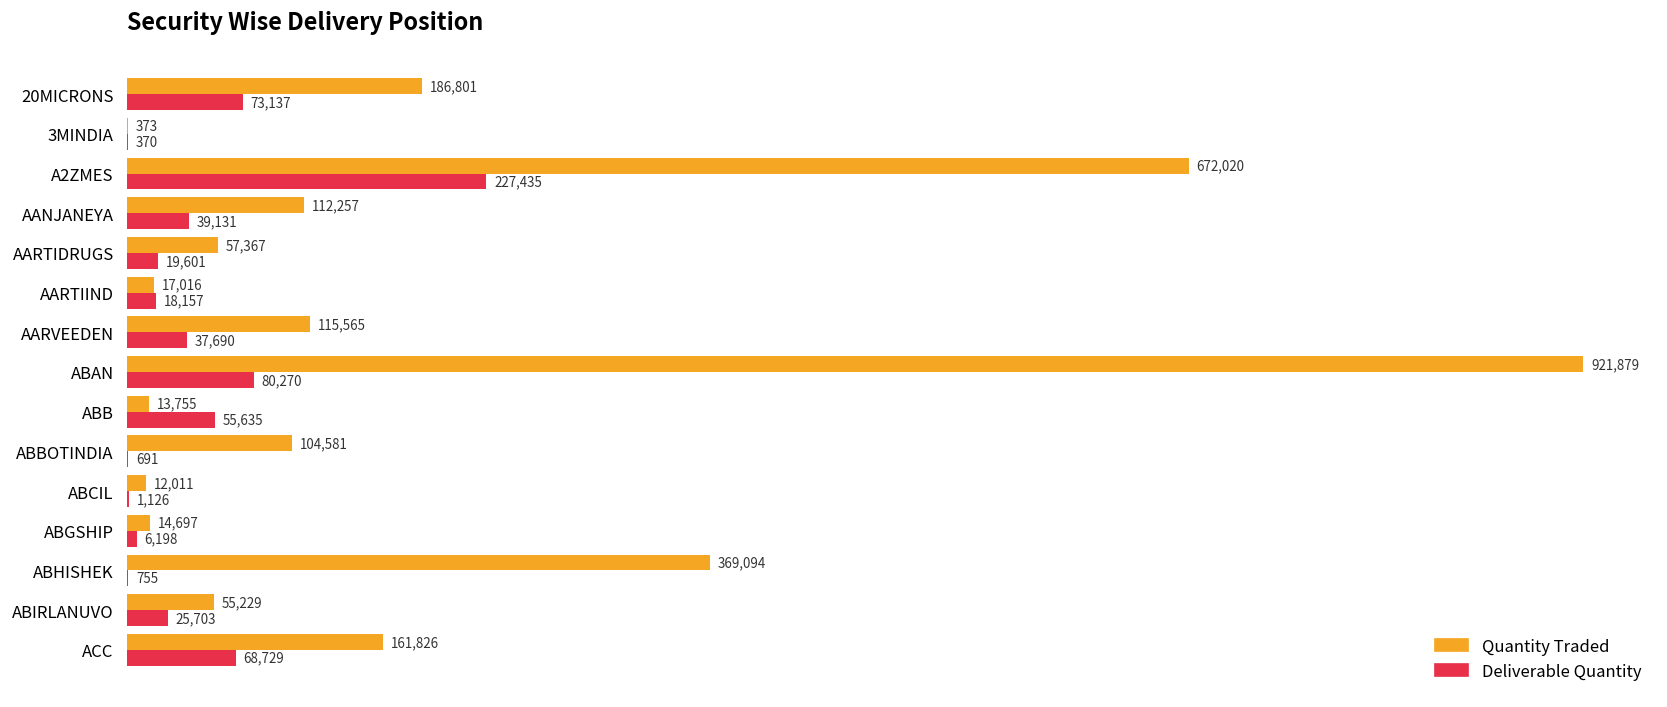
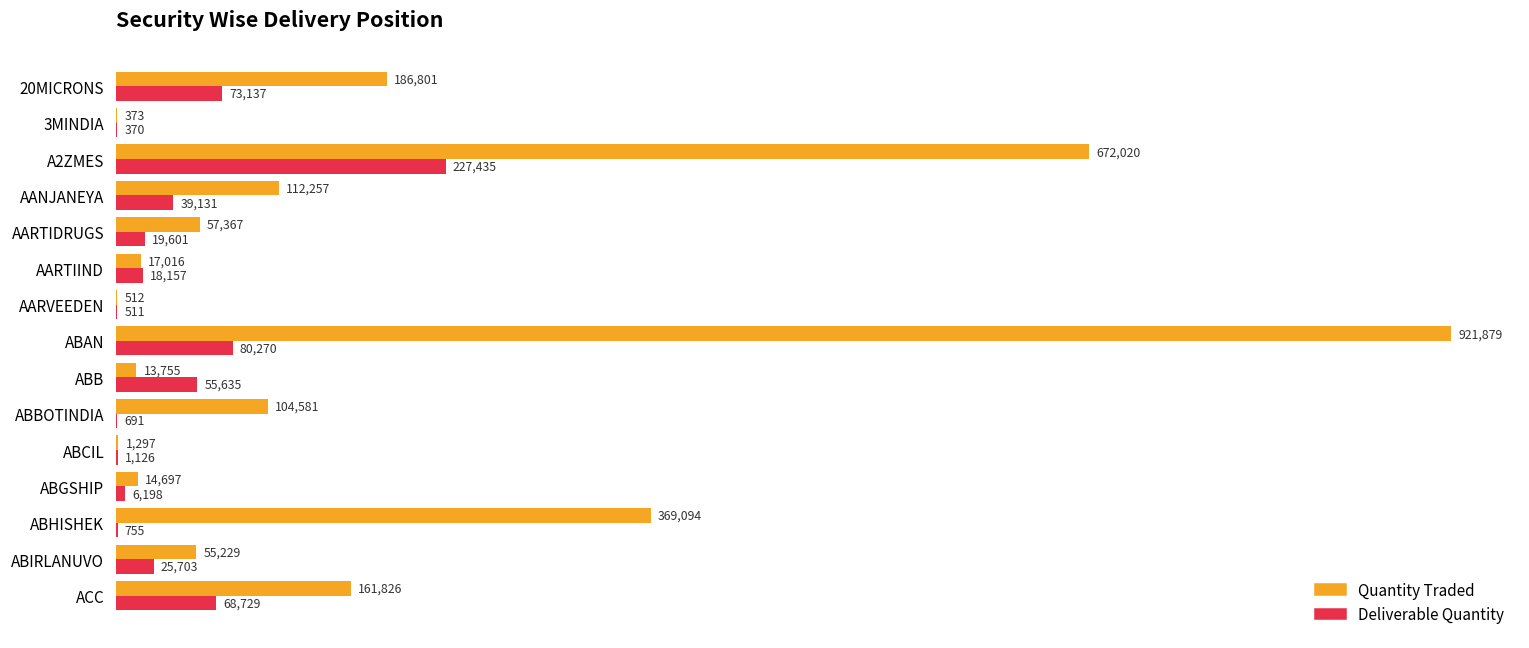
Quantity Traded, AARVEEDEN: 115,565 -> 512
Deliverable Quantity, AARVEEDEN: 37,690 -> 511
Quantity Traded, ABCIL: 12,011 -> 1,297
